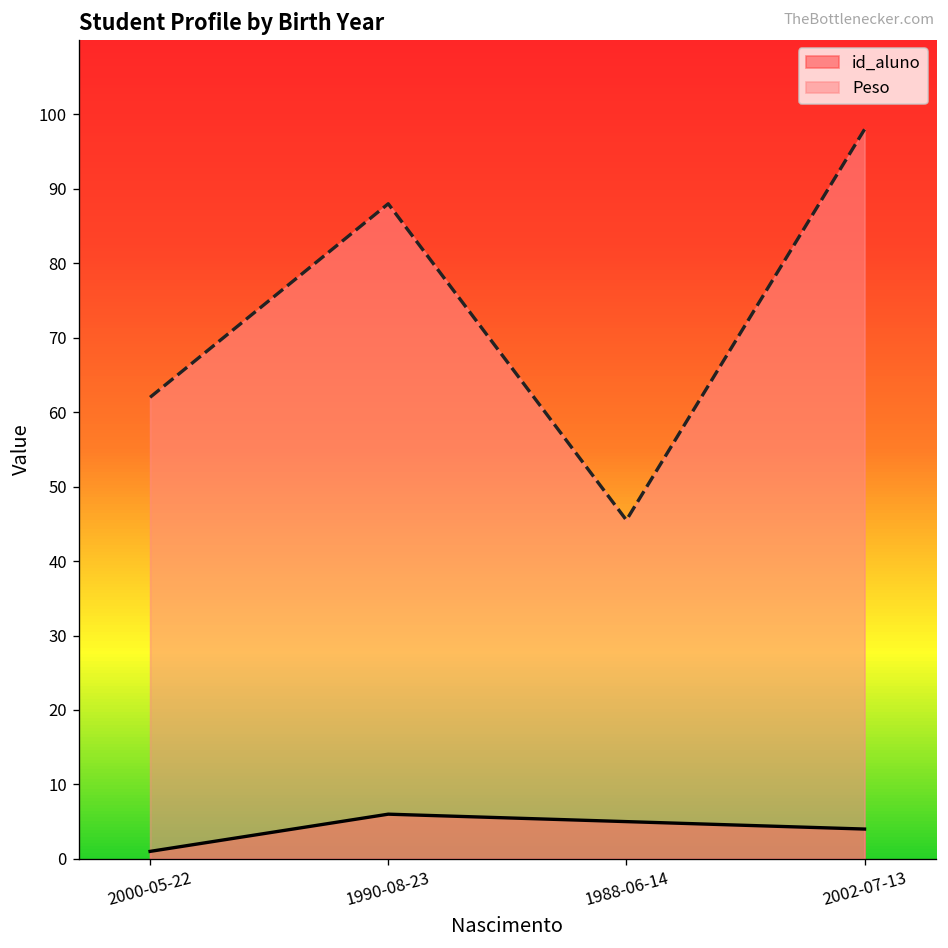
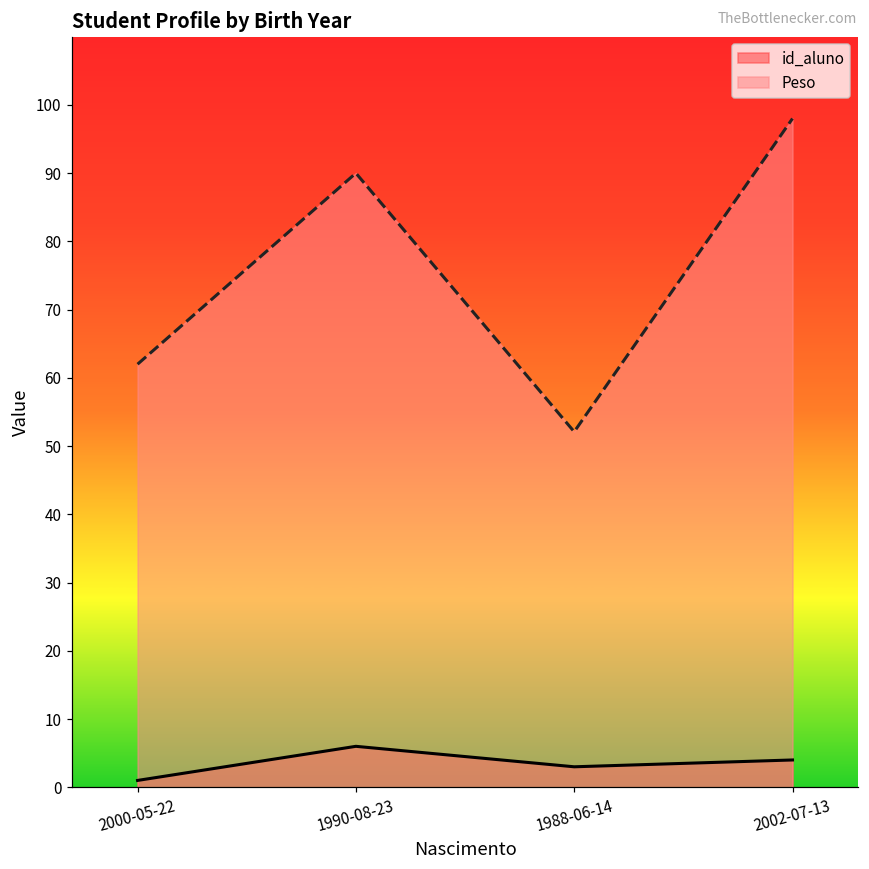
Peso, 1990-08-23: 88 -> 90
id_aluno, 1988-06-14: 5 -> 3
Peso, 1988-06-14: 46 -> 52
